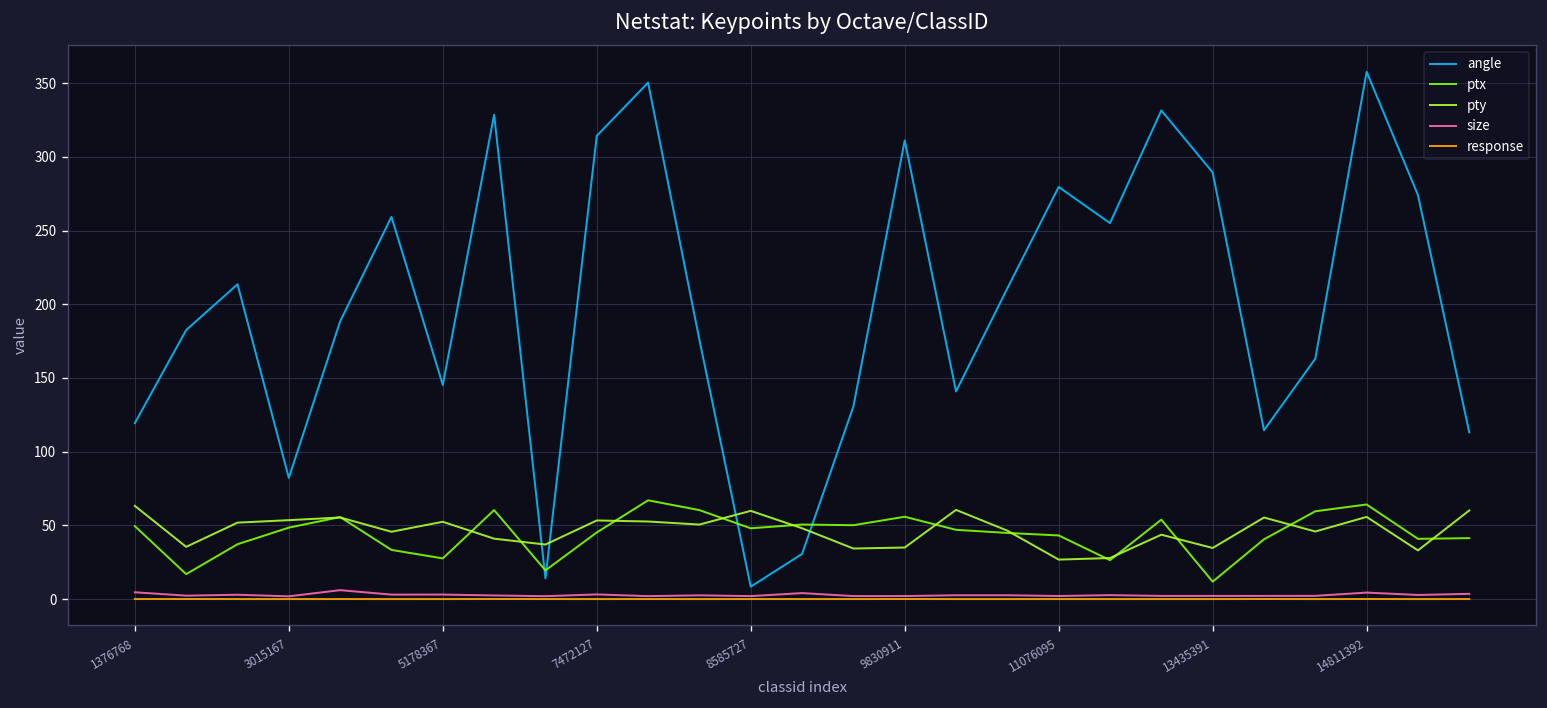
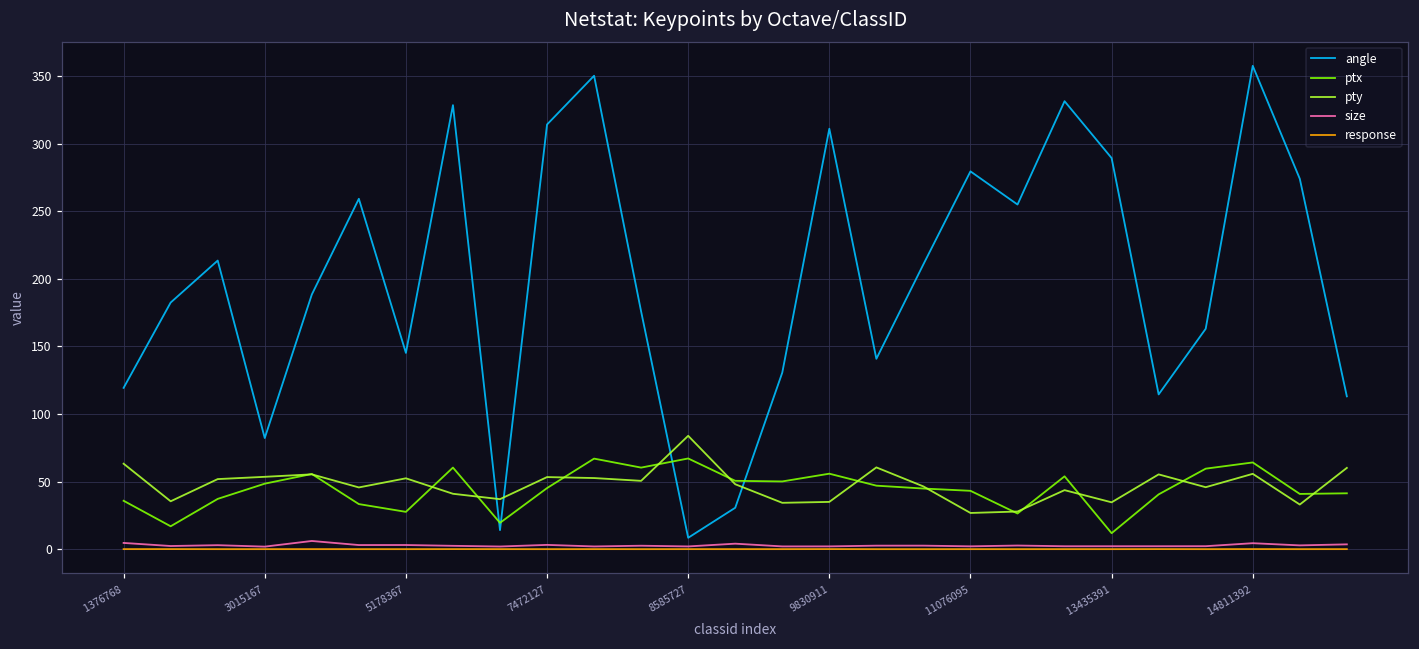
ptx, 1376768: 49 -> 36
ptx, 8585727: 48 -> 67
pty, 8585727: 60 -> 84
